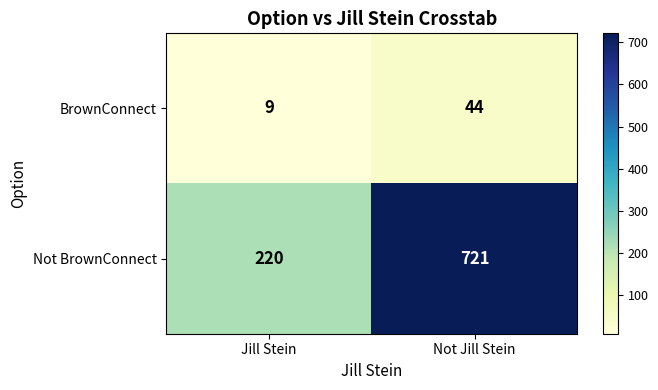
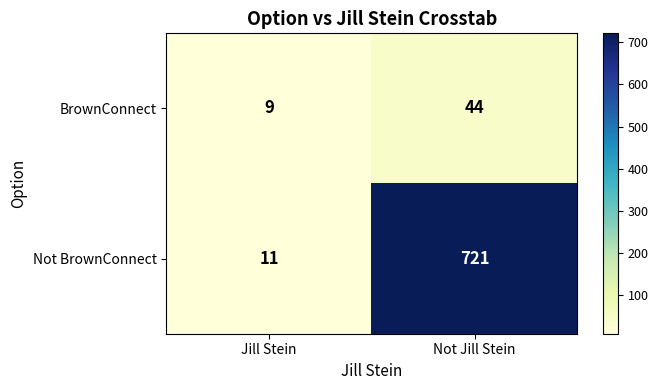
Not BrownConnect, Jill Stein: 220 -> 11
